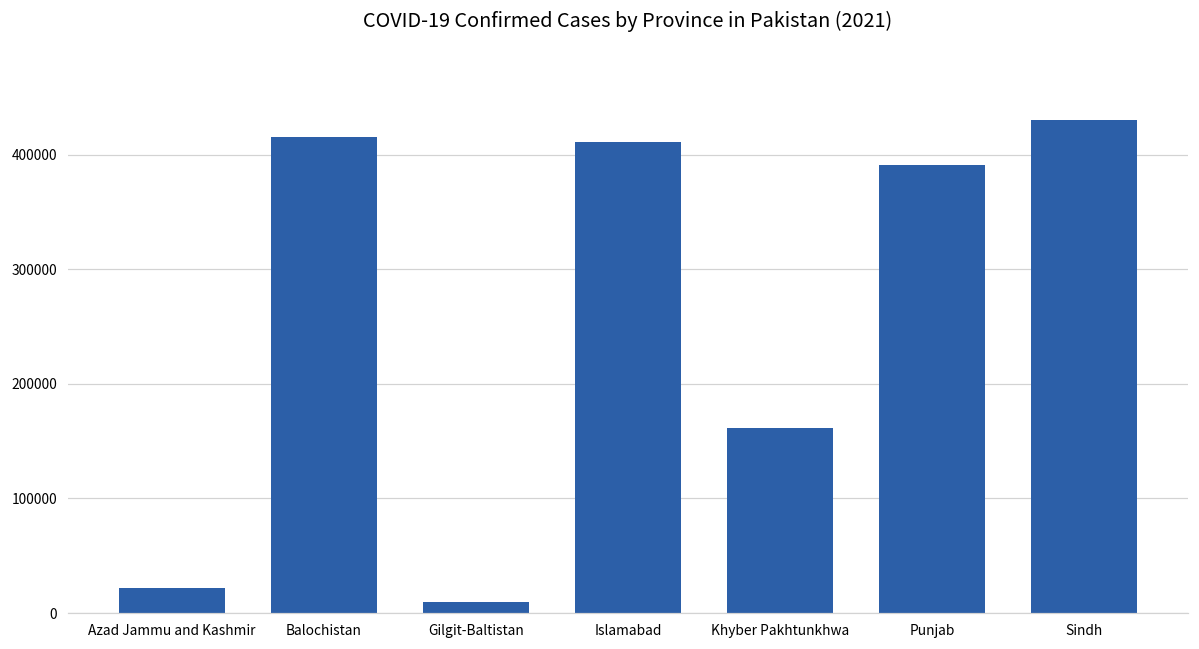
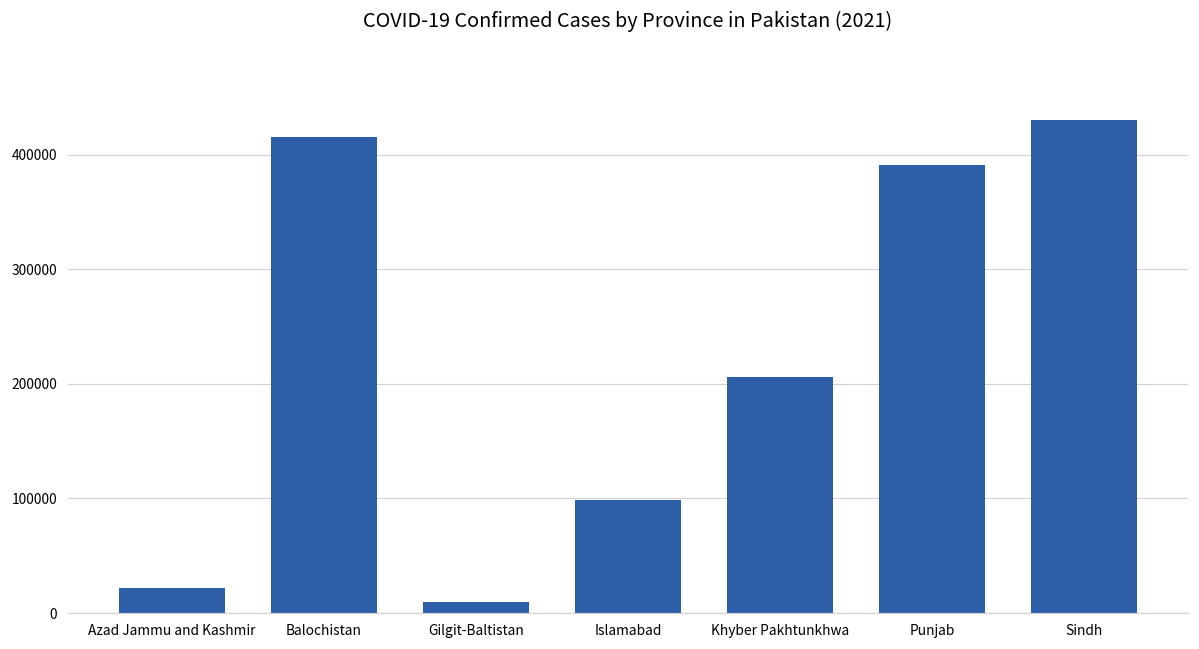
Islamabad: 411000 -> 99000
Khyber Pakhtunkhwa: 161000 -> 206000
